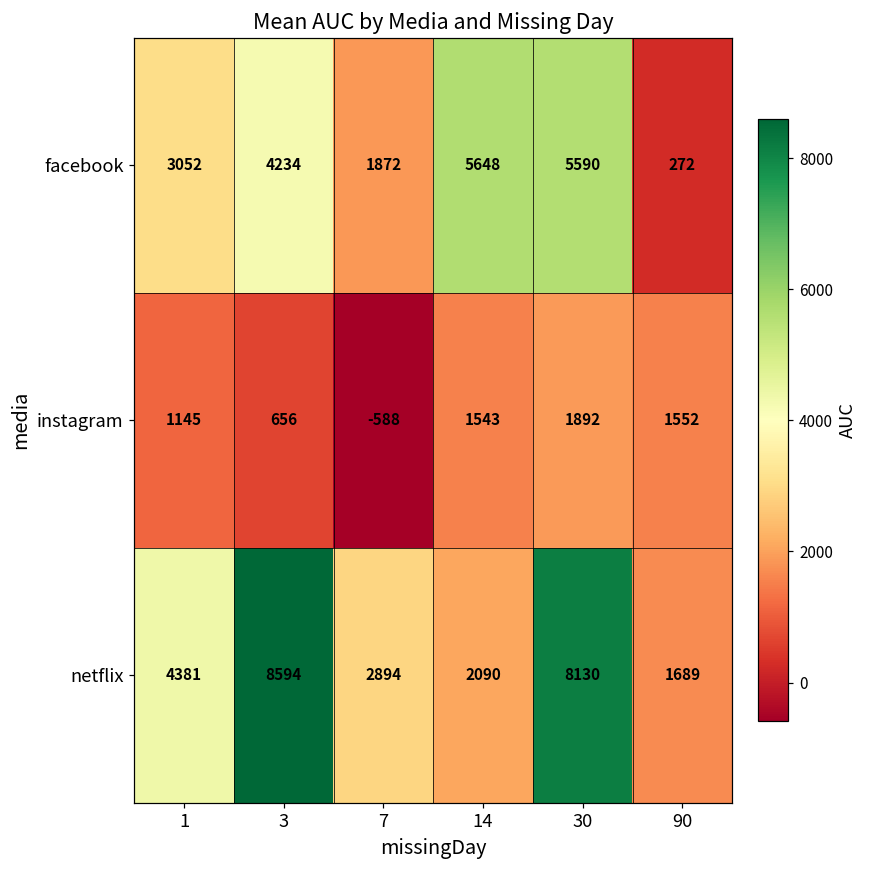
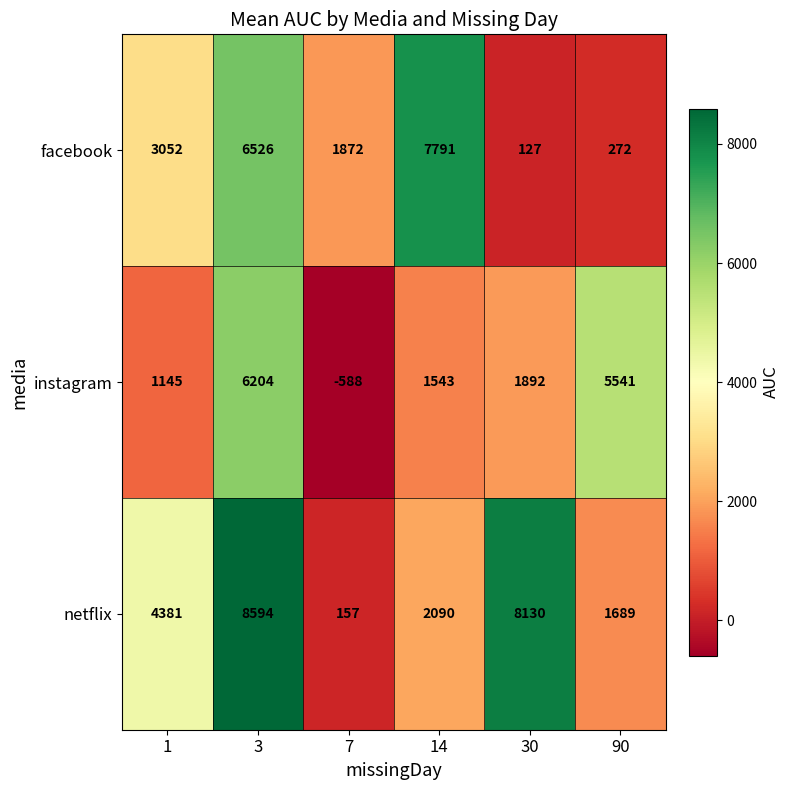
facebook, 3: 4234 -> 6526
facebook, 14: 5648 -> 7791
facebook, 30: 5590 -> 127
instagram, 3: 656 -> 6204
instagram, 90: 1552 -> 5541
netflix, 7: 2894 -> 157
